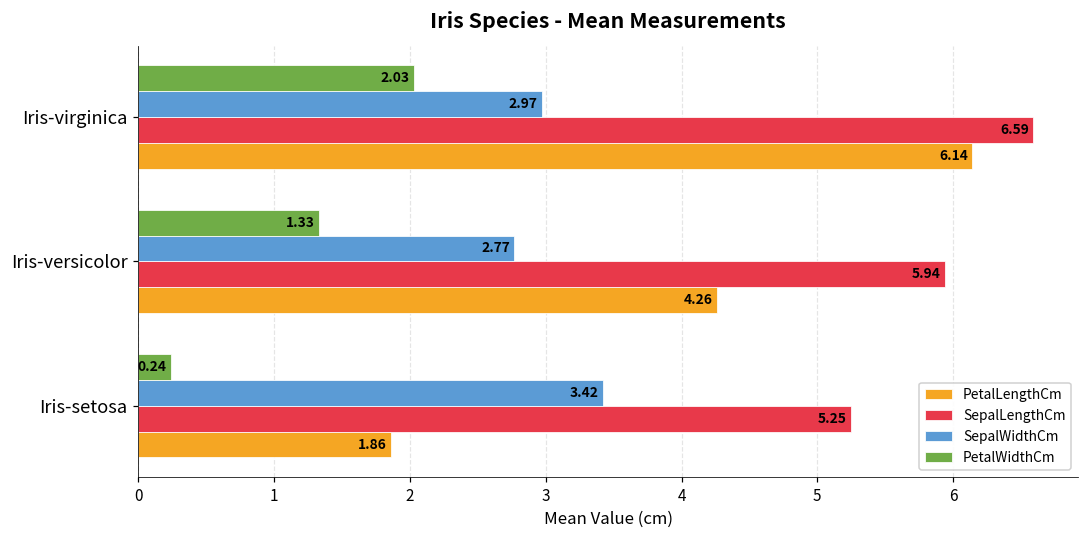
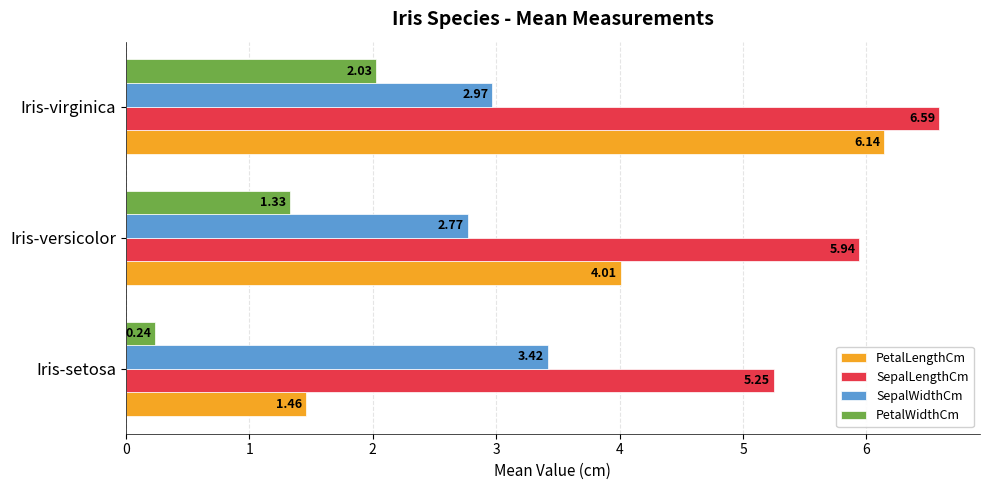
PetalLengthCm, Iris-versicolor: 4.26 -> 4.01
PetalLengthCm, Iris-setosa: 1.86 -> 1.46
